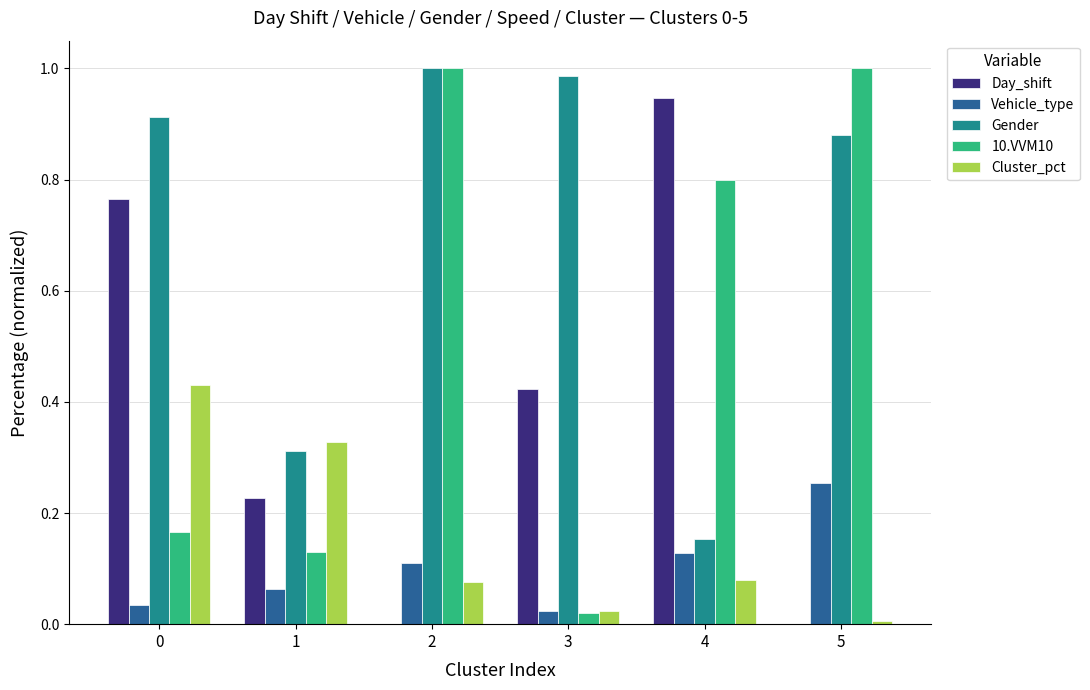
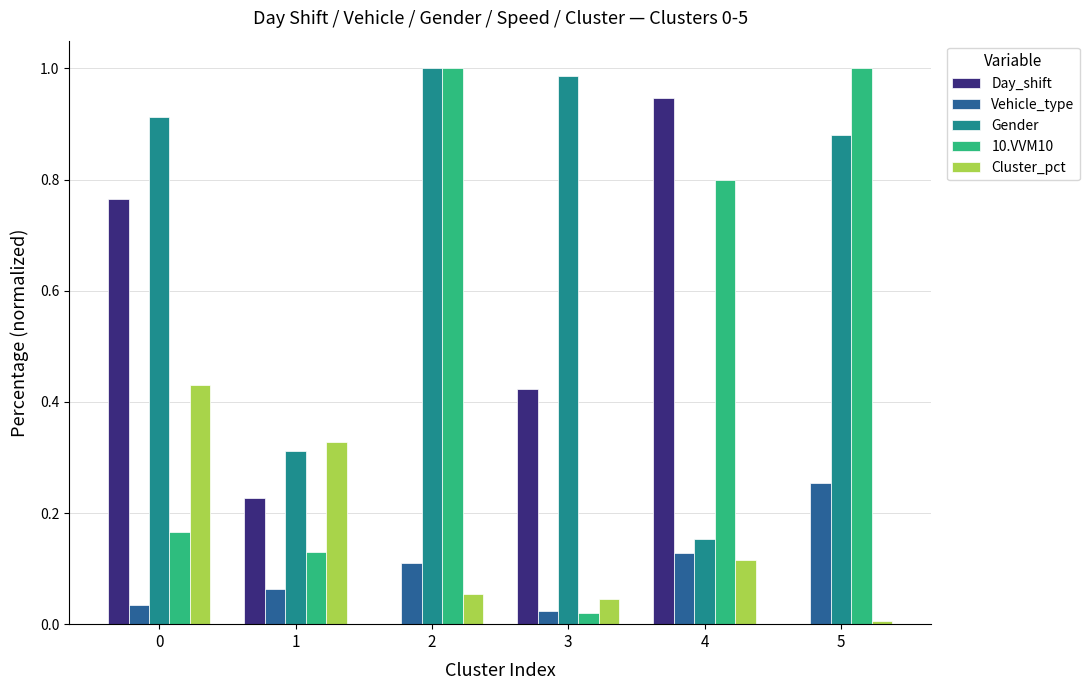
Cluster_pct, 2: 0.08 -> 0.05
Cluster_pct, 3: 0.02 -> 0.04
Cluster_pct, 4: 0.08 -> 0.12
